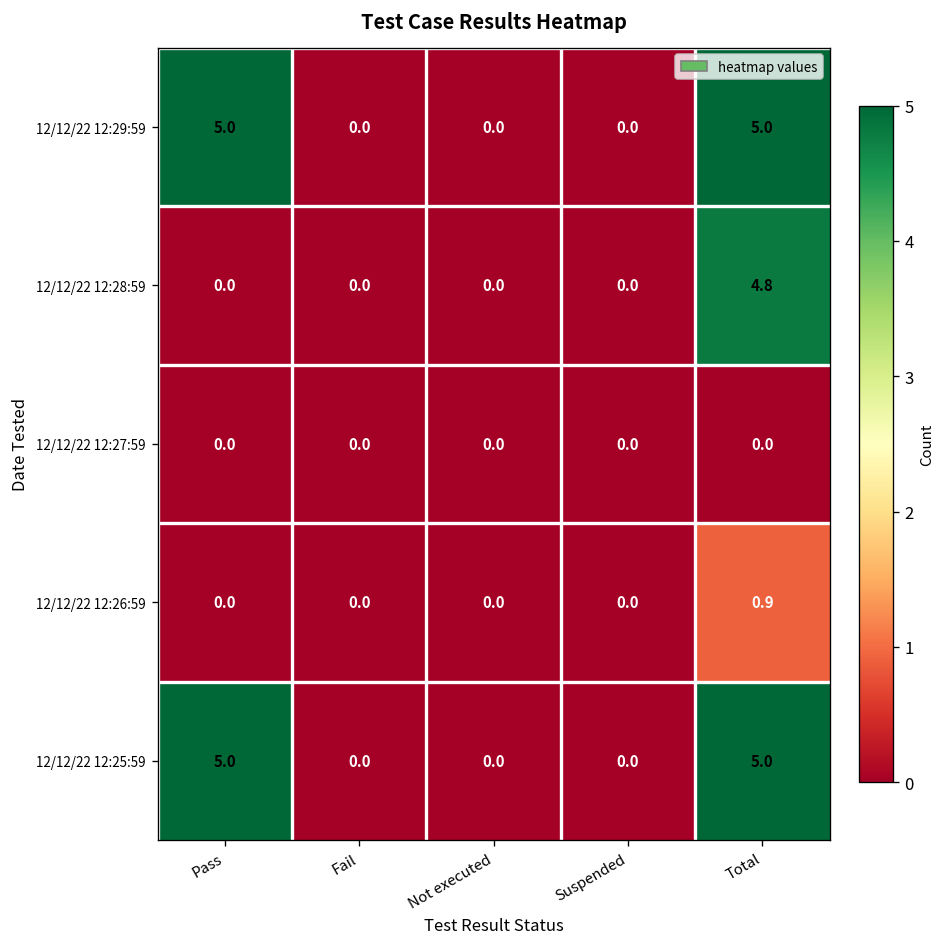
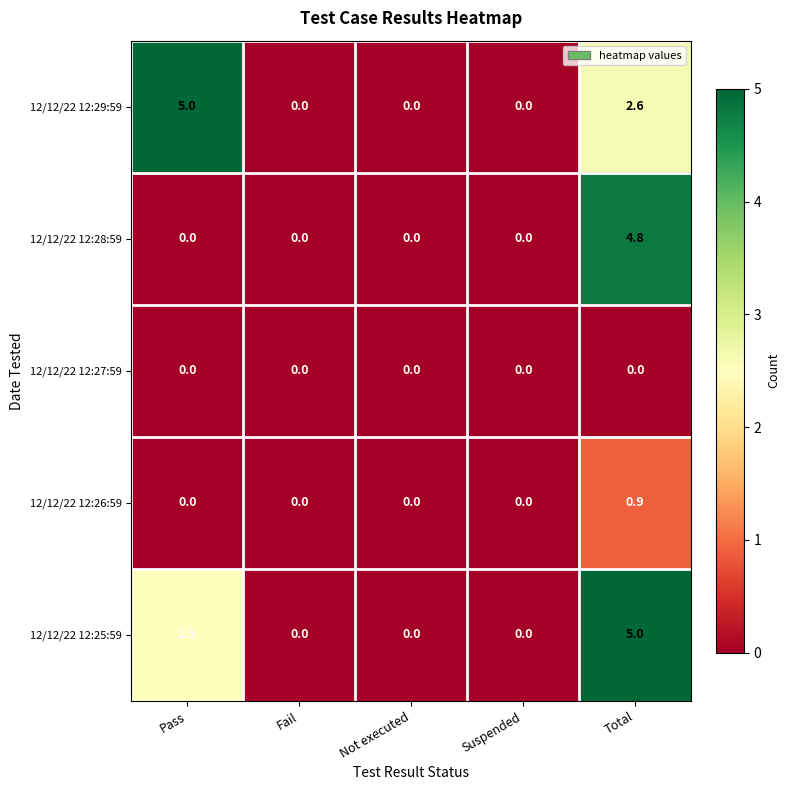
12/12/22 12:29:59, Total: 5.0 -> 2.6
12/12/22 12:25:59, Pass: 5.0 -> 2.5
